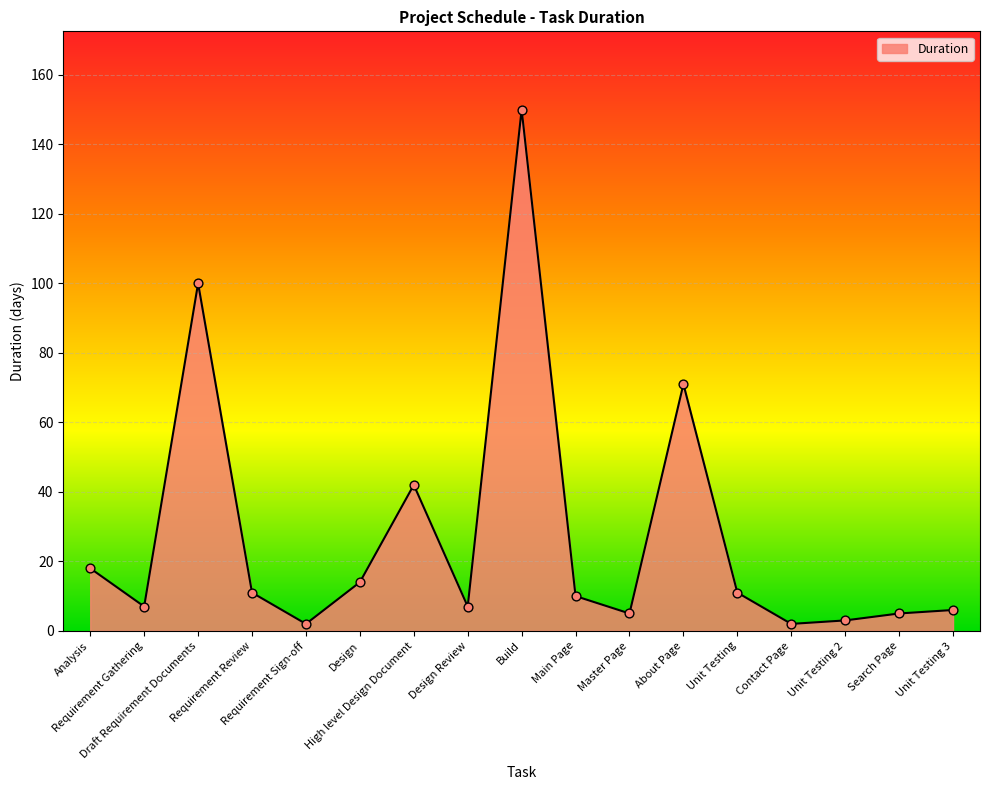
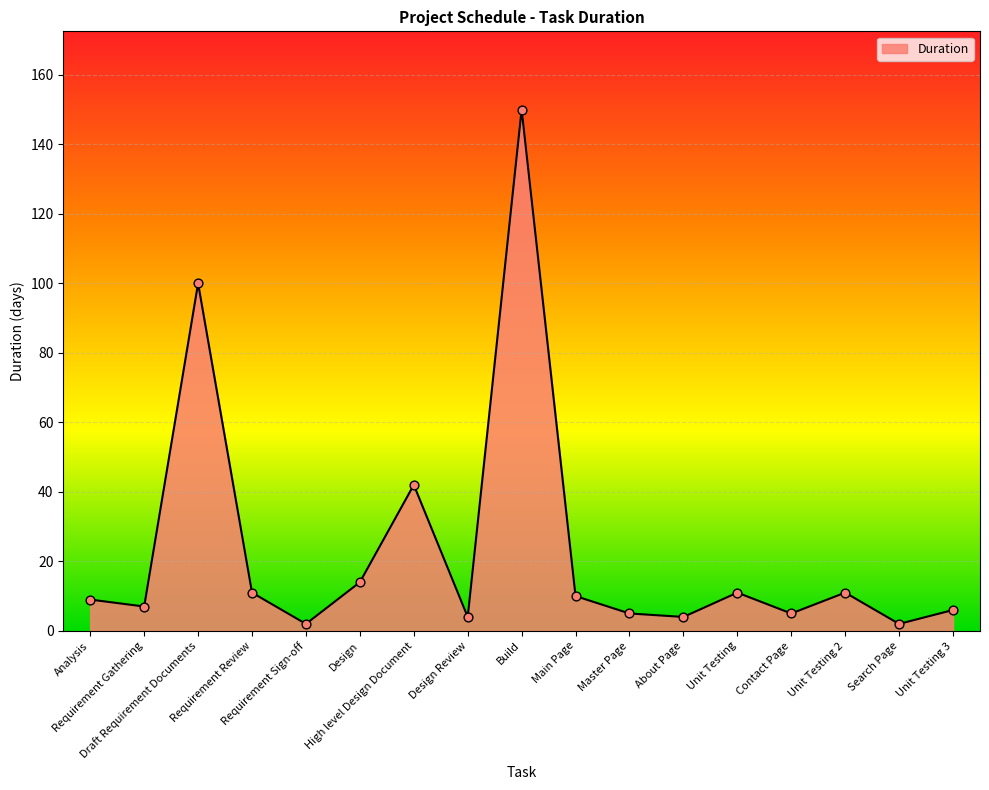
Analysis: 18 -> 9
Design Review: 7 -> 4
About Page: 71 -> 4
Contact Page: 2 -> 5
Unit Testing 2: 3 -> 11
Search Page: 5 -> 2
